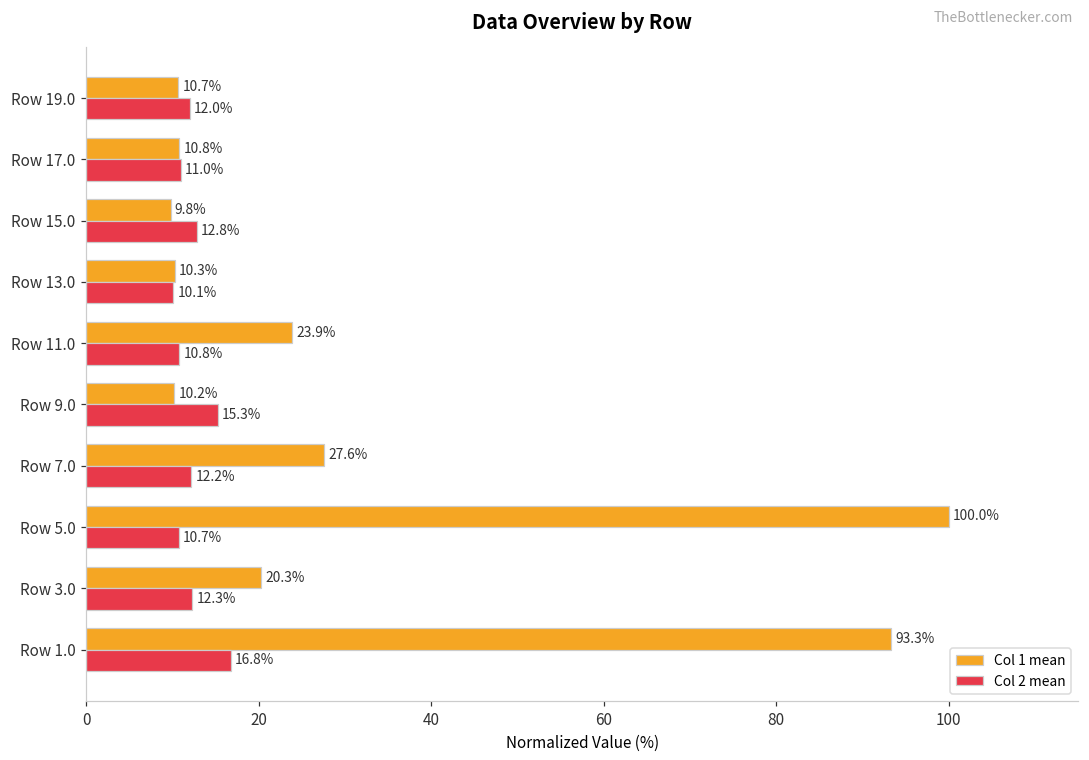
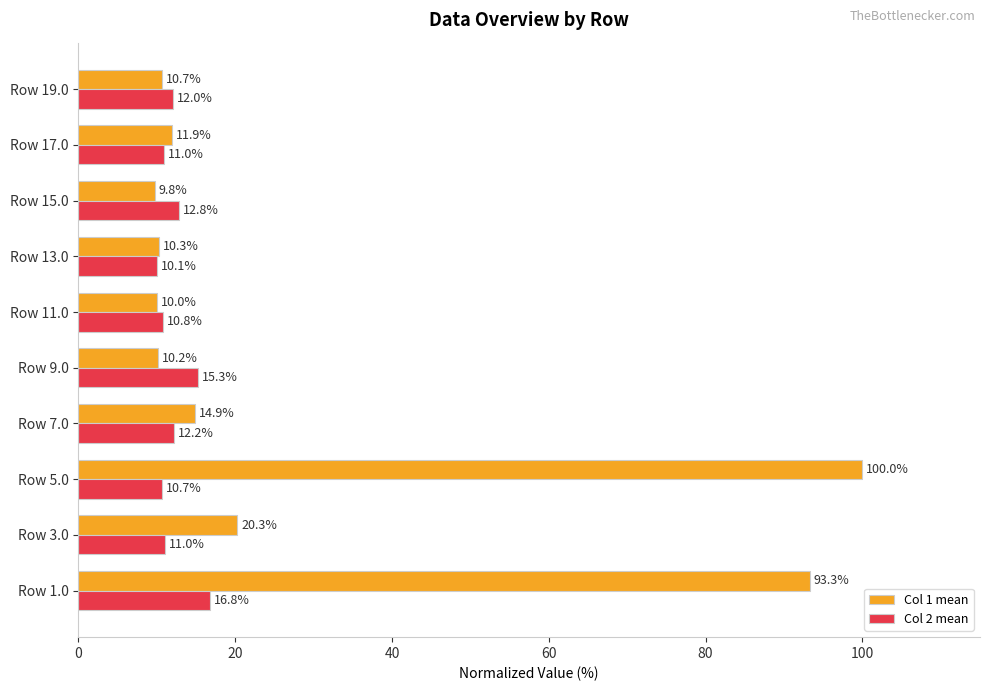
Col 1 mean, Row 17.0: 10.8% -> 11.9%
Col 1 mean, Row 11.0: 23.9% -> 10.0%
Col 1 mean, Row 7.0: 27.6% -> 14.9%
Col 2 mean, Row 3.0: 12.3% -> 11.0%
